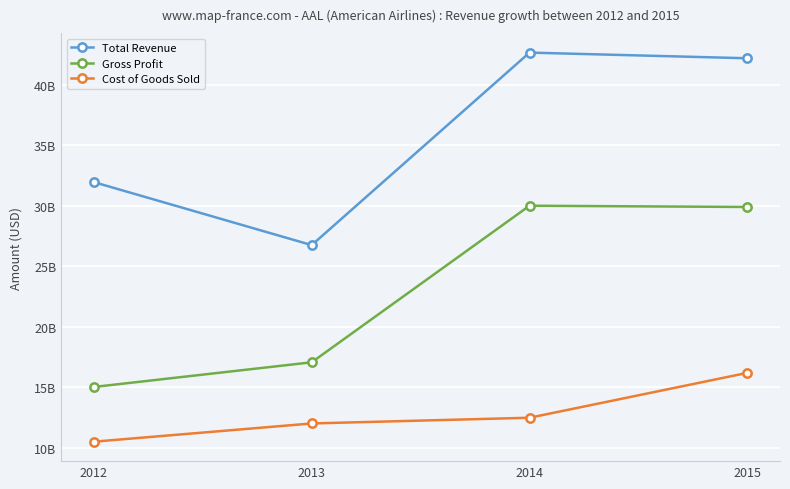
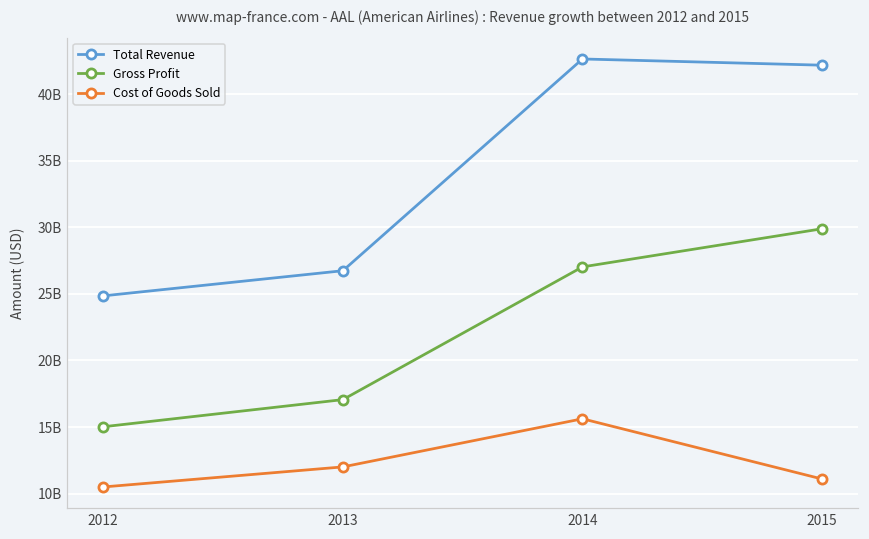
Total Revenue, 2012: 31900000000 -> 24900000000
Gross Profit, 2014: 30000000000 -> 27000000000
Cost of Goods Sold, 2014: 12500000000 -> 15600000000
Cost of Goods Sold, 2015: 16200000000 -> 11100000000
